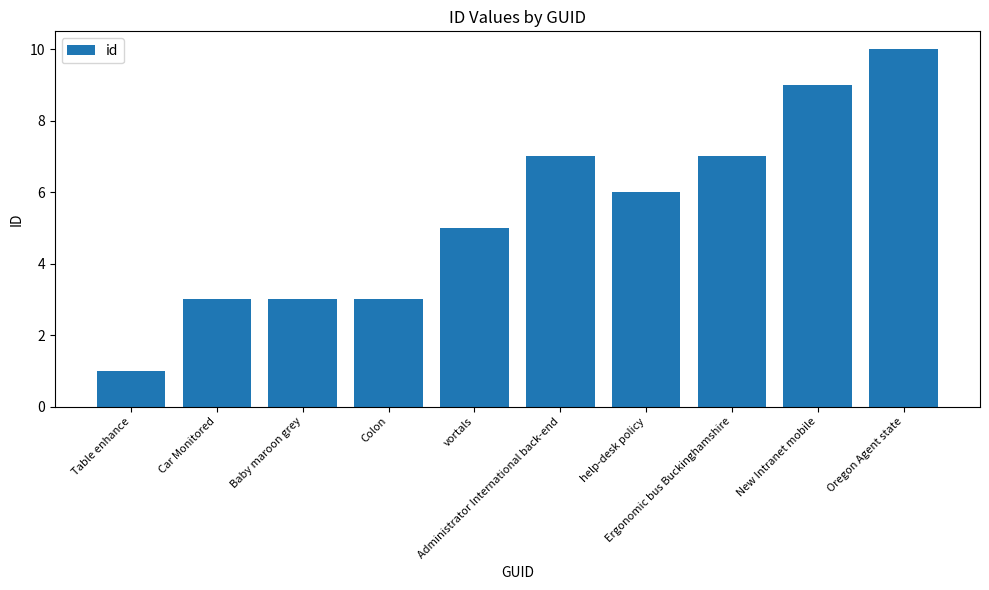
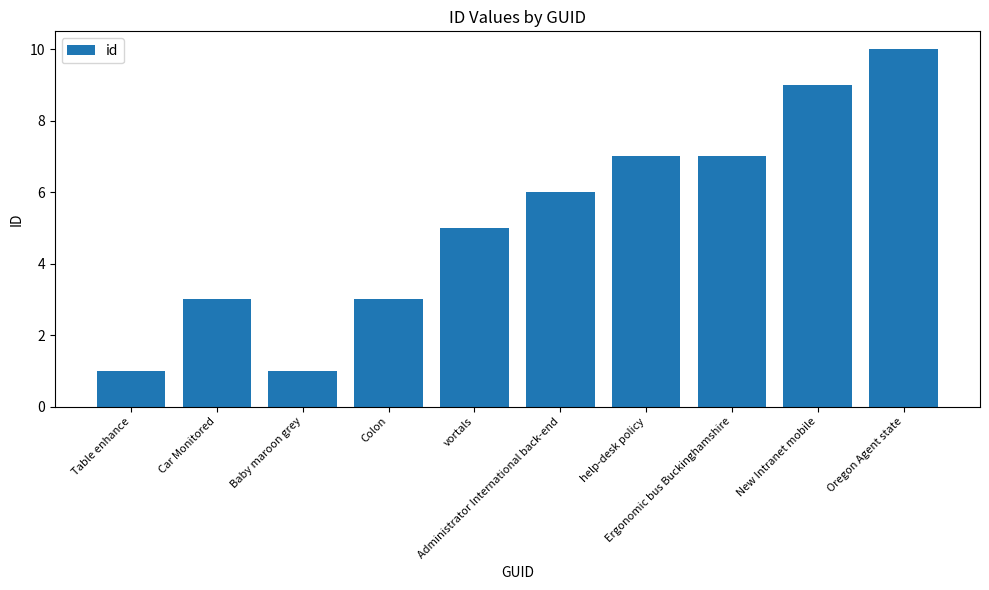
Baby maroon grey: 3 -> 1
Administrator International back-end: 7 -> 6
help-desk policy: 6 -> 7
